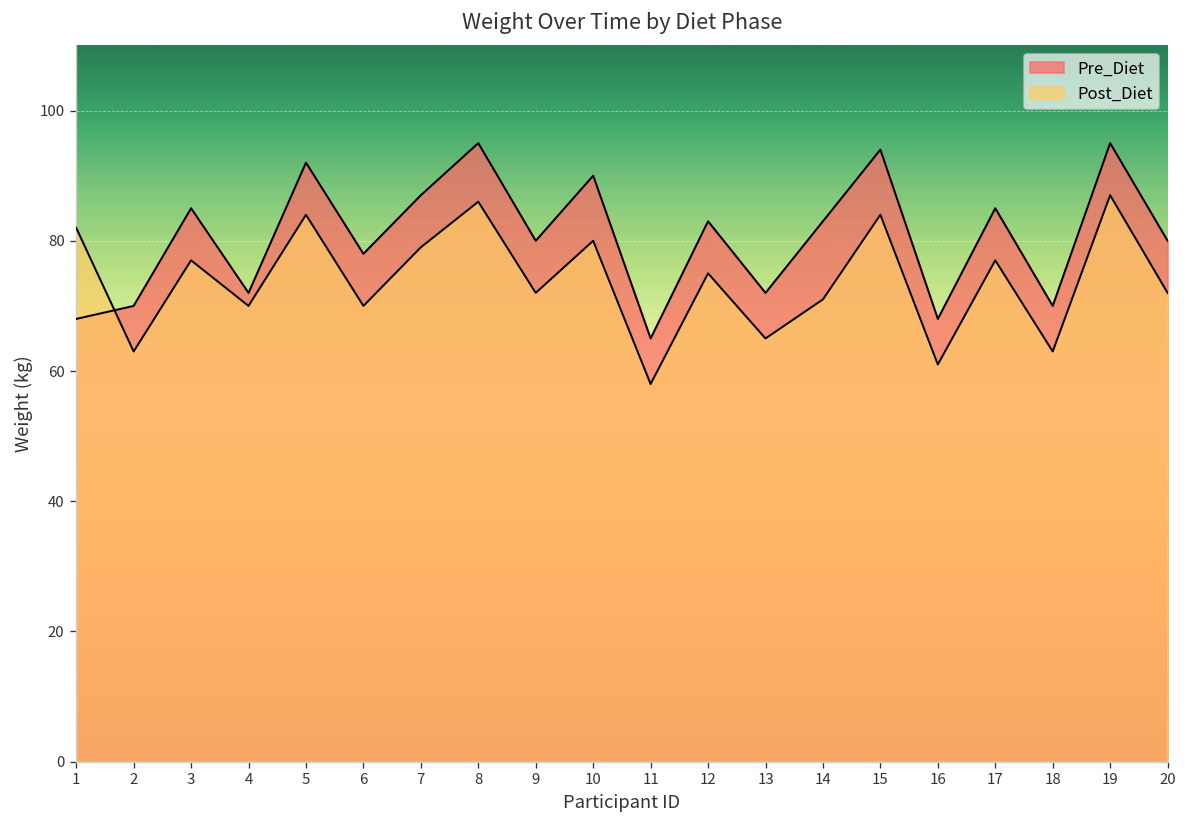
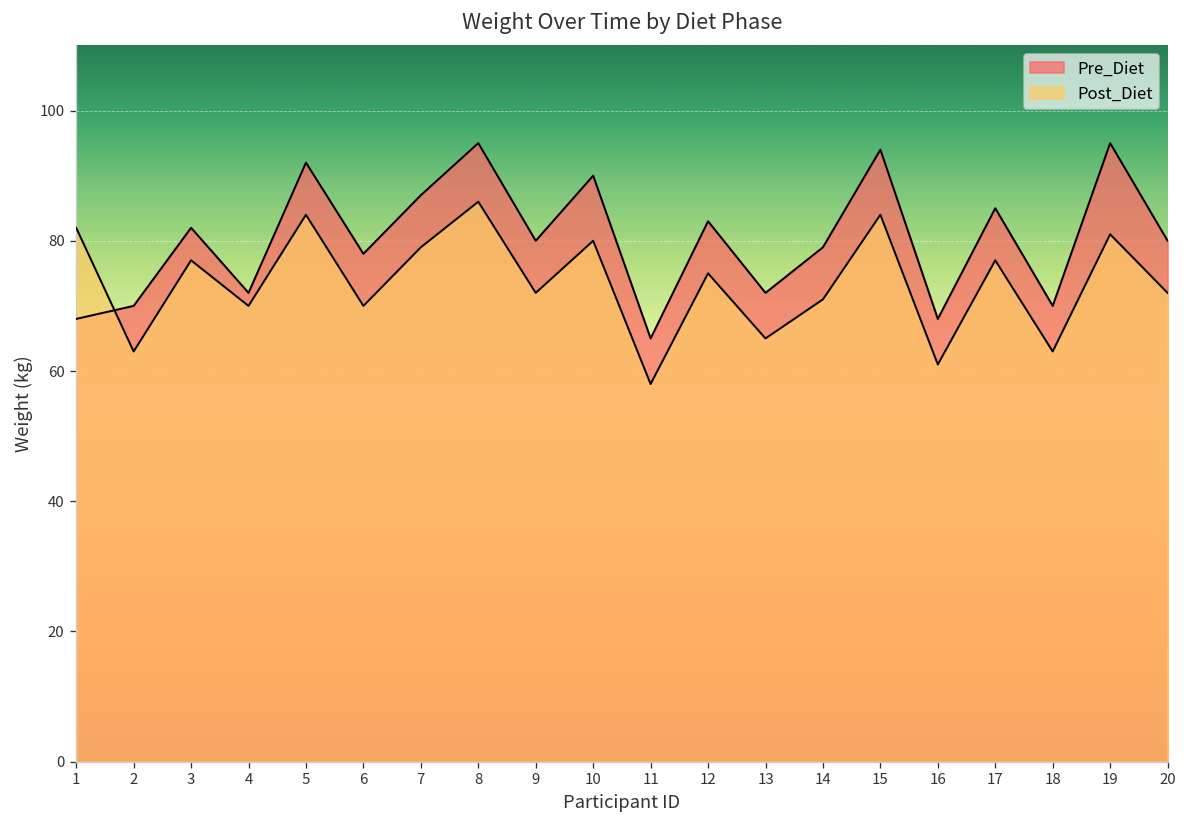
Pre_Diet, 3: 85 -> 82
Pre_Diet, 14: 83 -> 79
Post_Diet, 19: 87 -> 81
